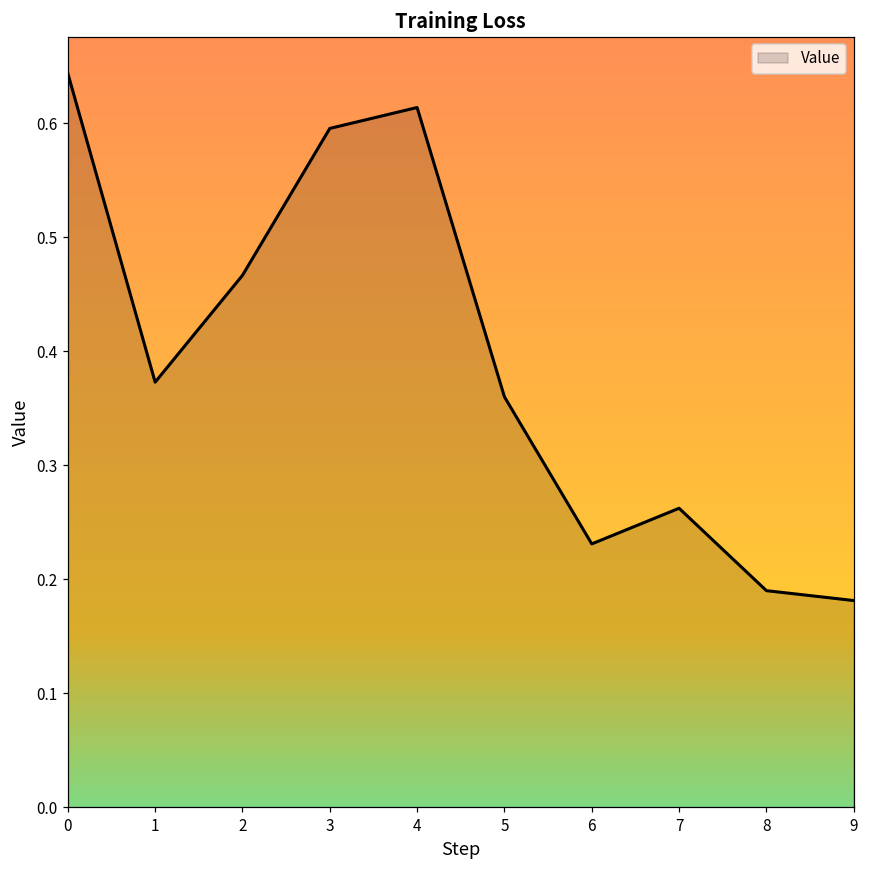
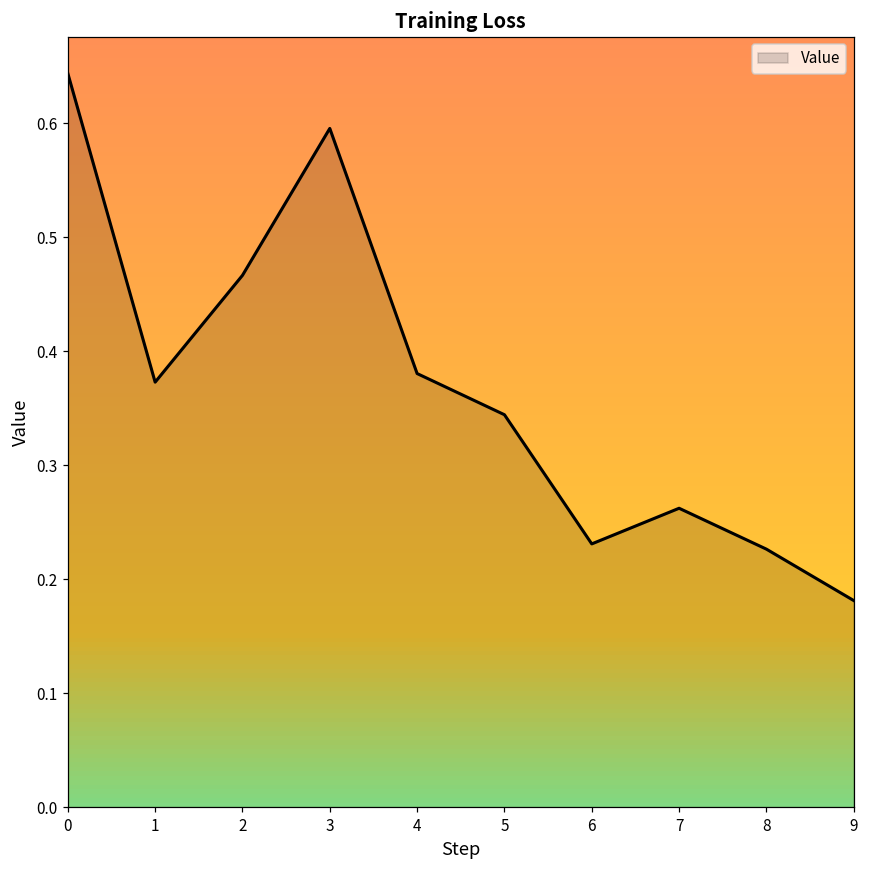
4: 0.614 -> 0.380
5: 0.360 -> 0.344
8: 0.190 -> 0.226
